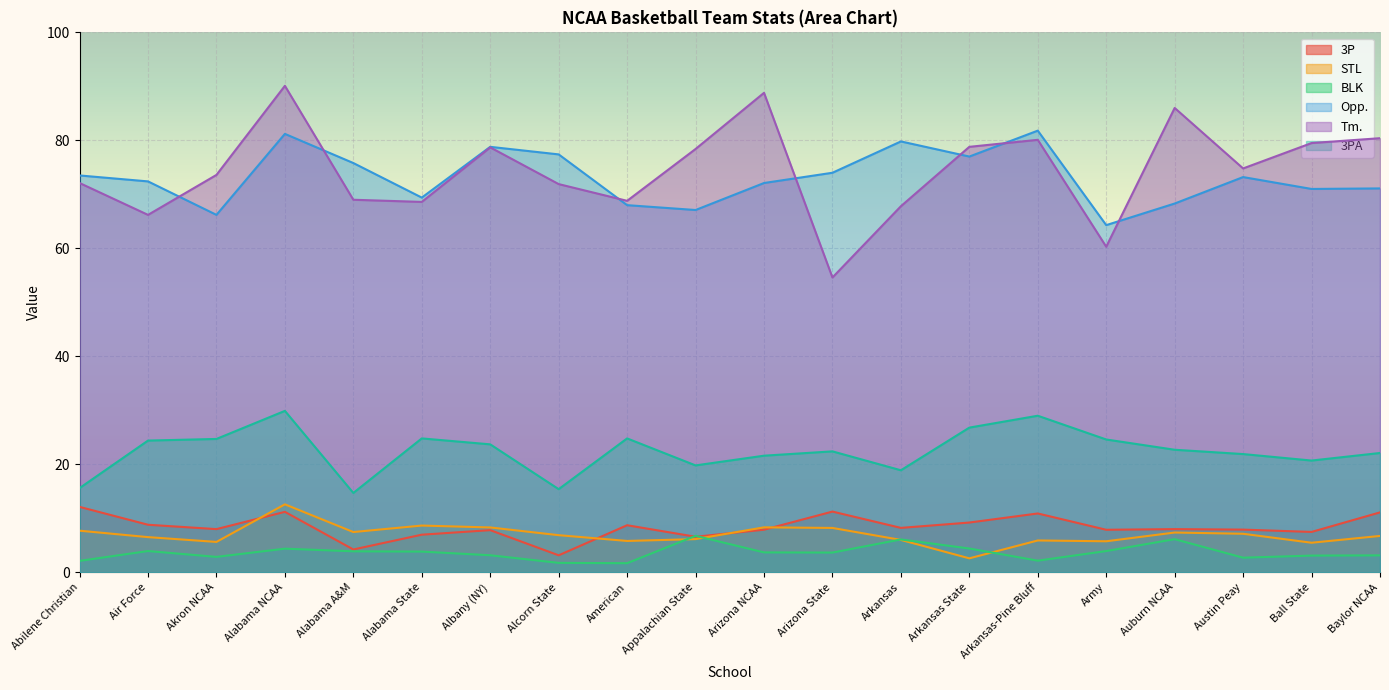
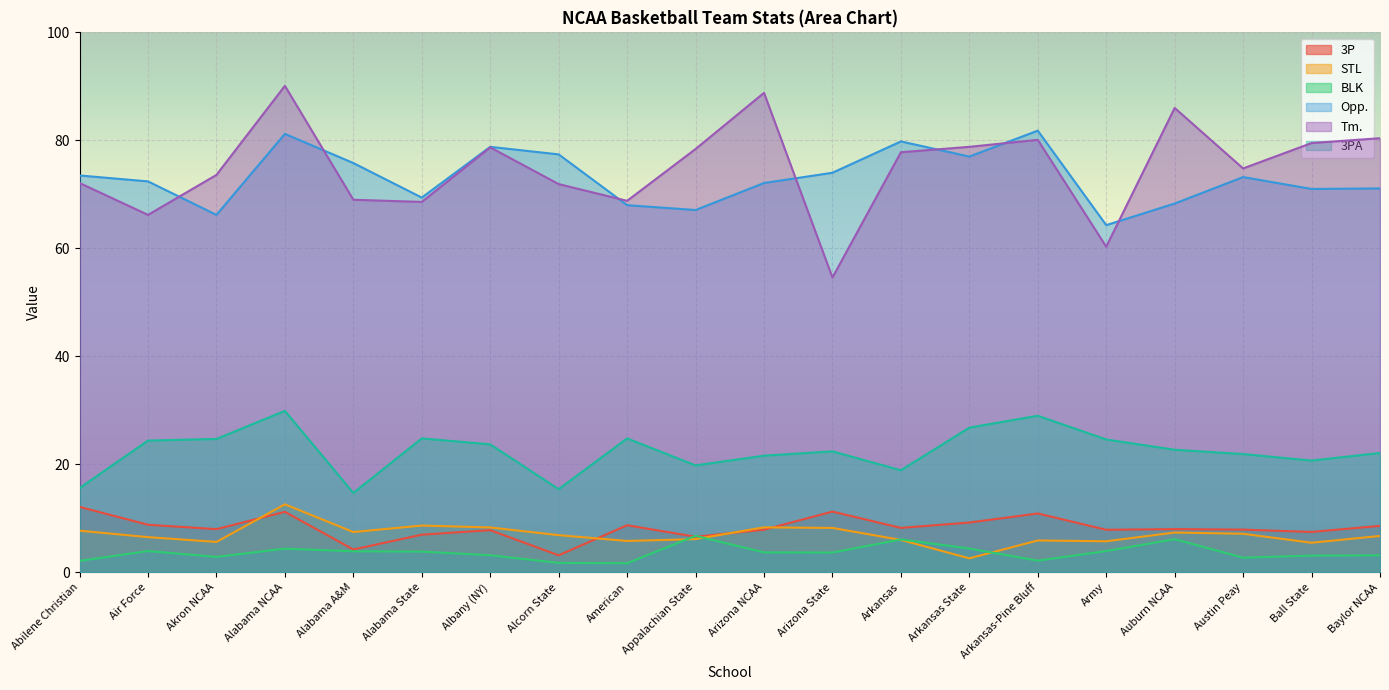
Tm., Arkansas: 68 -> 78
3P, Baylor NCAA: 11 -> 9
